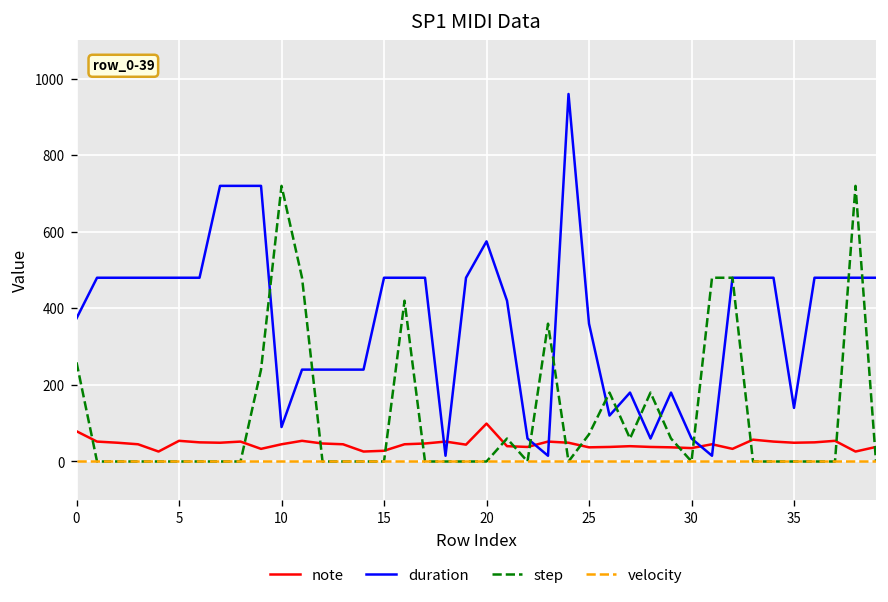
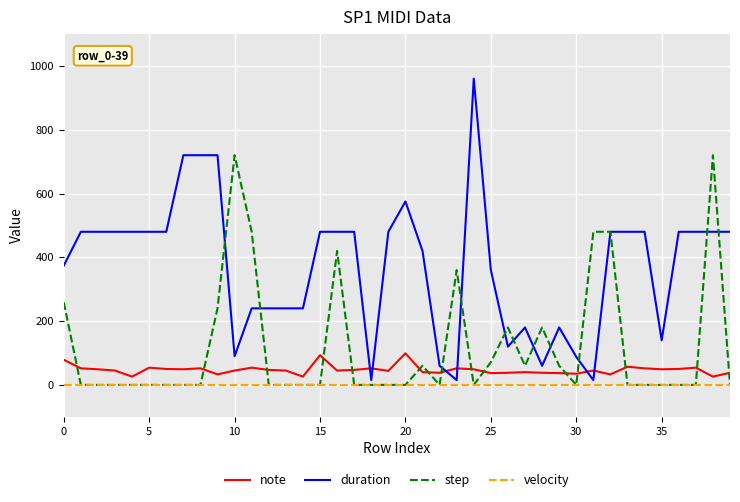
note, 15: 30 -> 90
duration, 30: 60 -> 90
